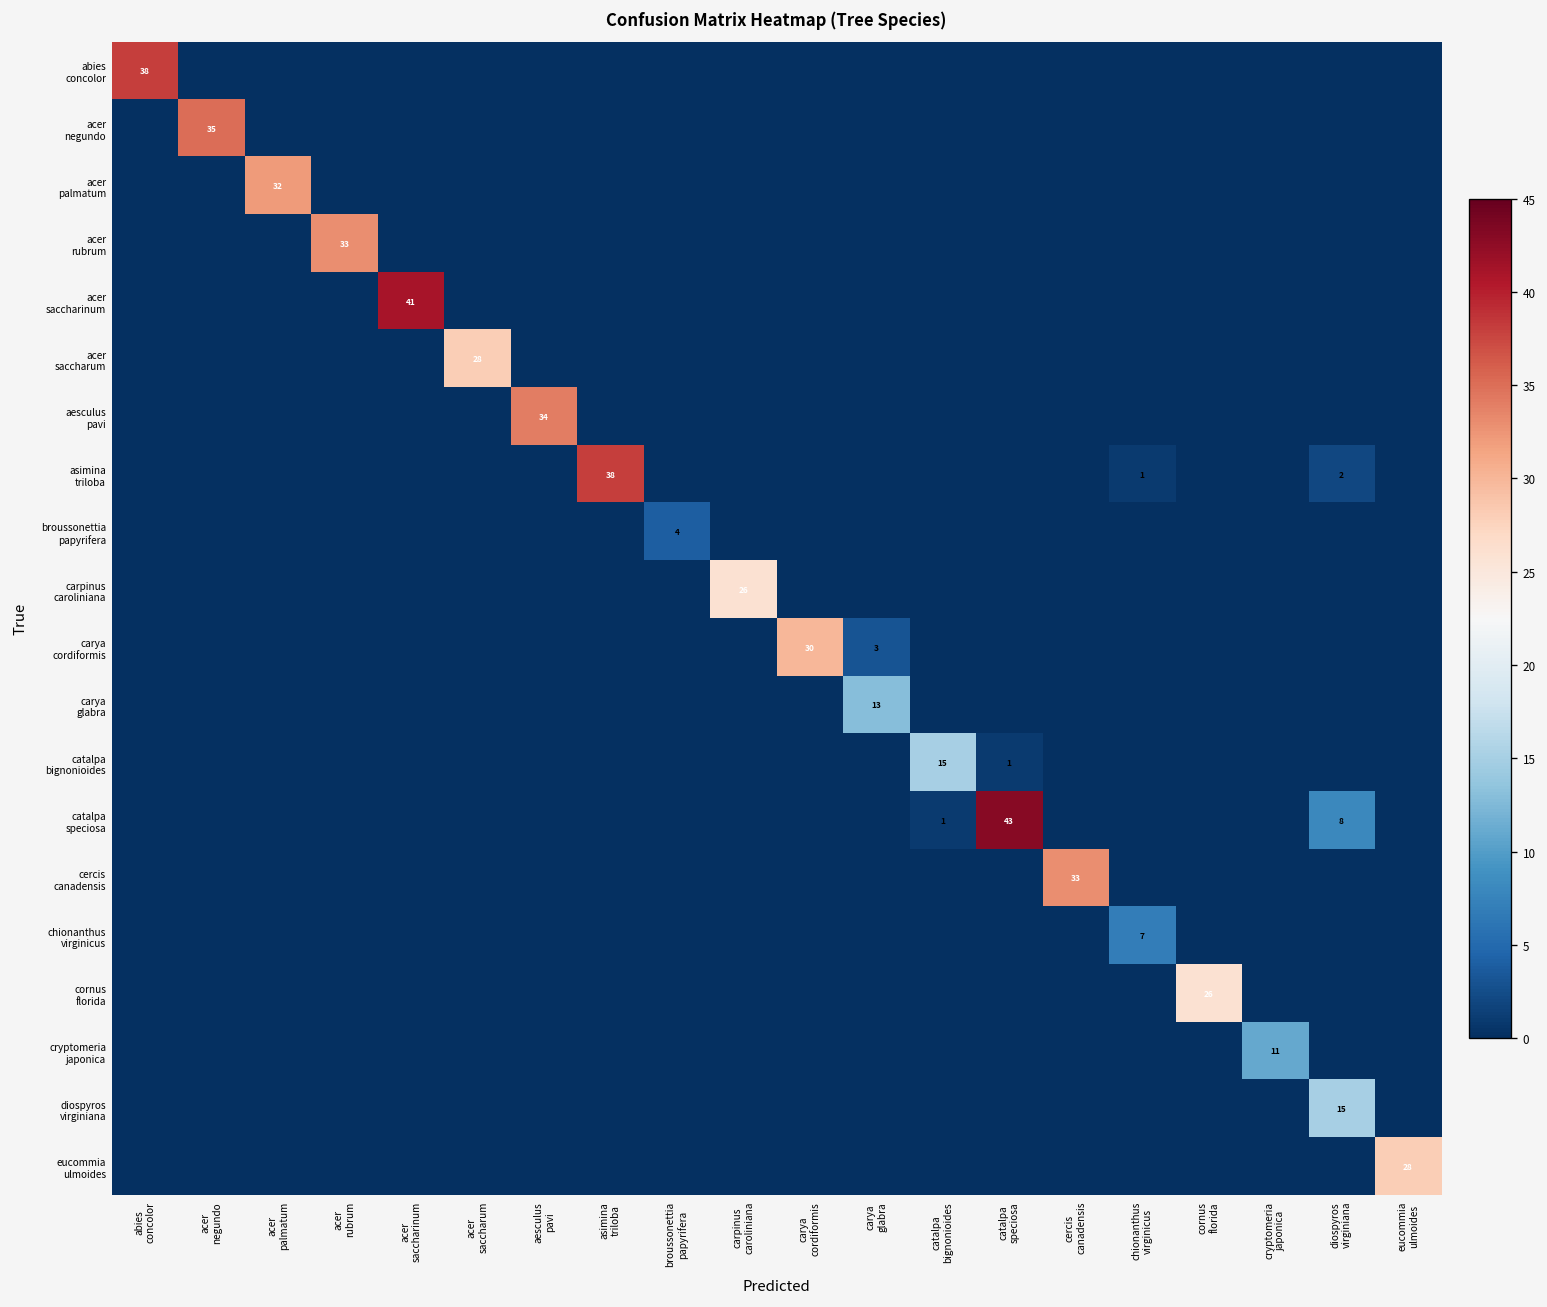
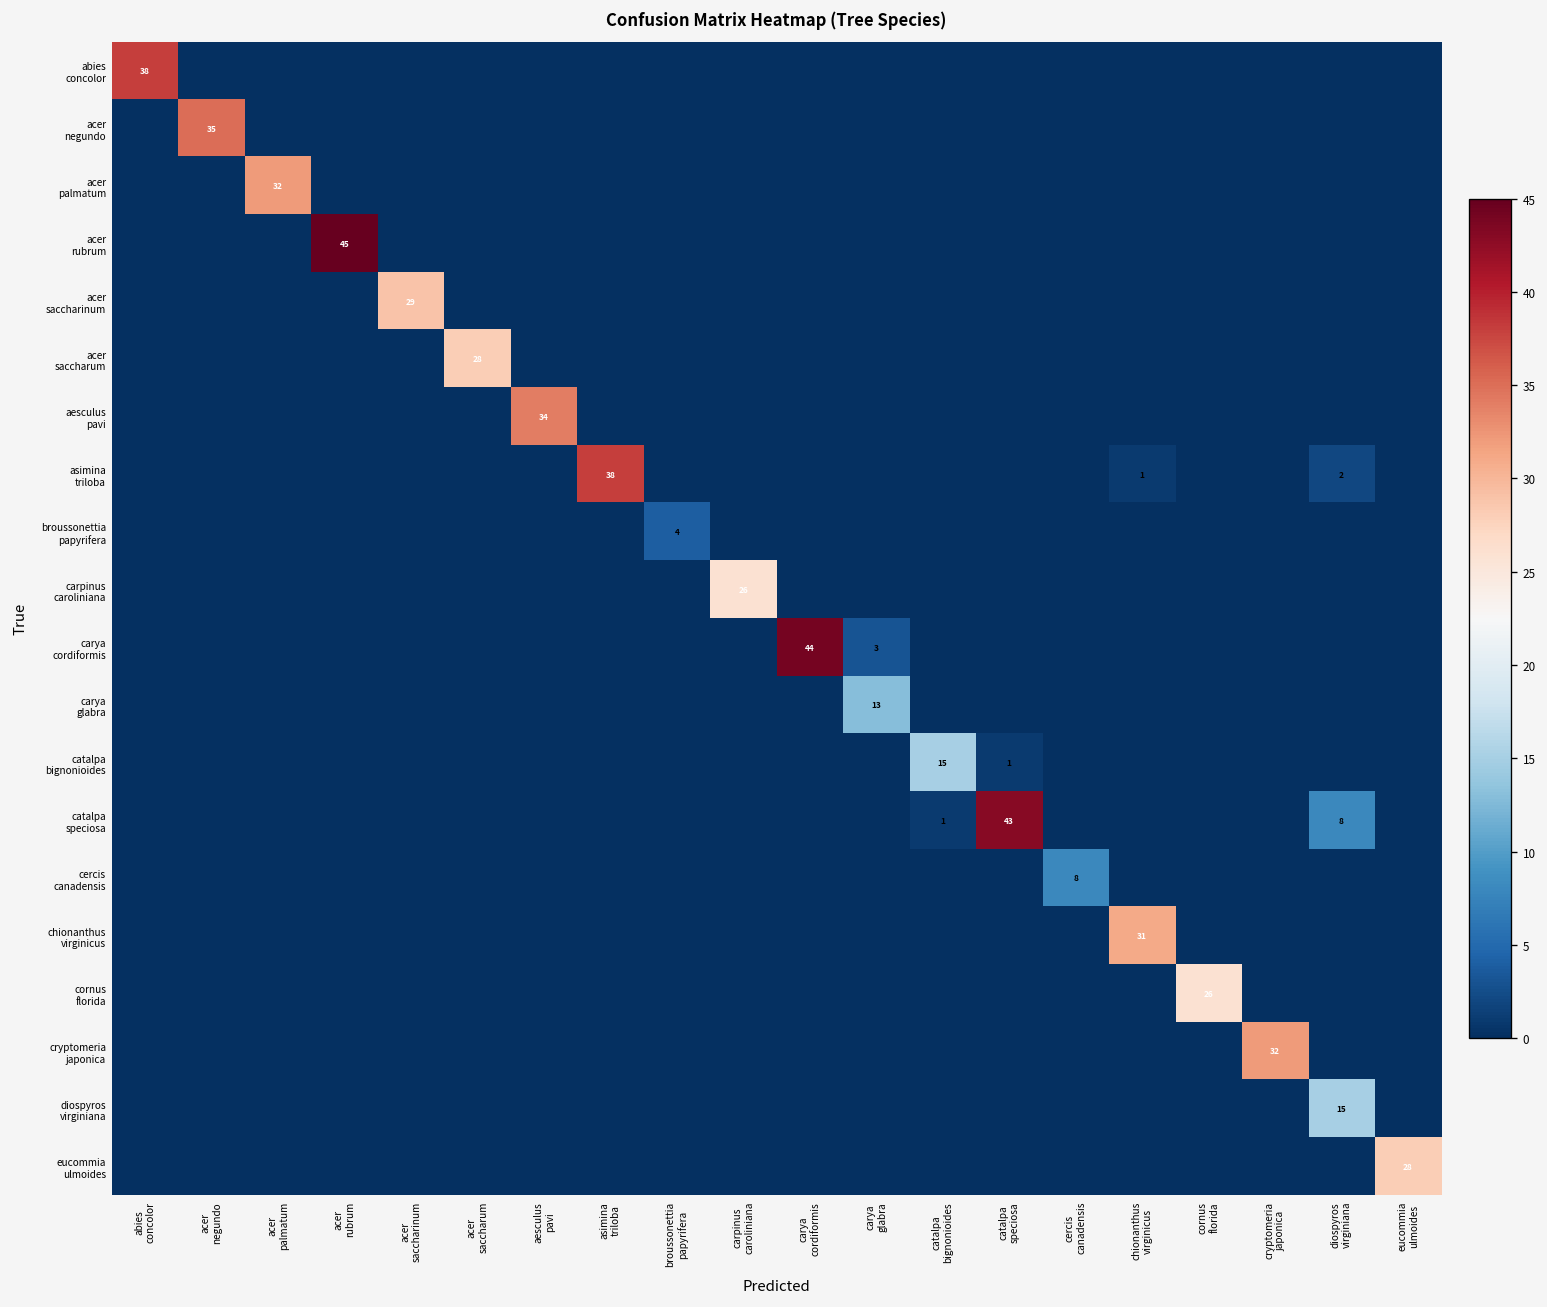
acer rubrum, acer rubrum: 33 -> 45
acer saccharinum, acer saccharinum: 41 -> 29
carya cordiformis, carya cordiformis: 30 -> 44
cercis canadensis, cercis canadensis: 33 -> 8
chionanthus virginicus, chionanthus virginicus: 7 -> 31
cryptomeria japonica, cryptomeria japonica: 11 -> 32
